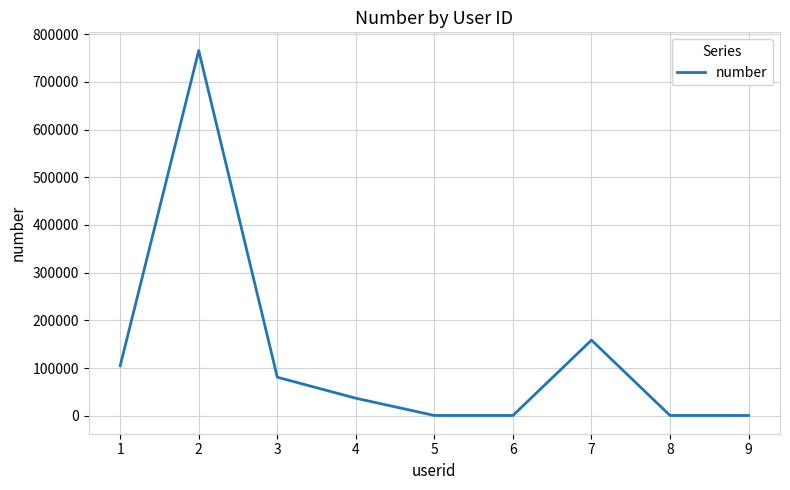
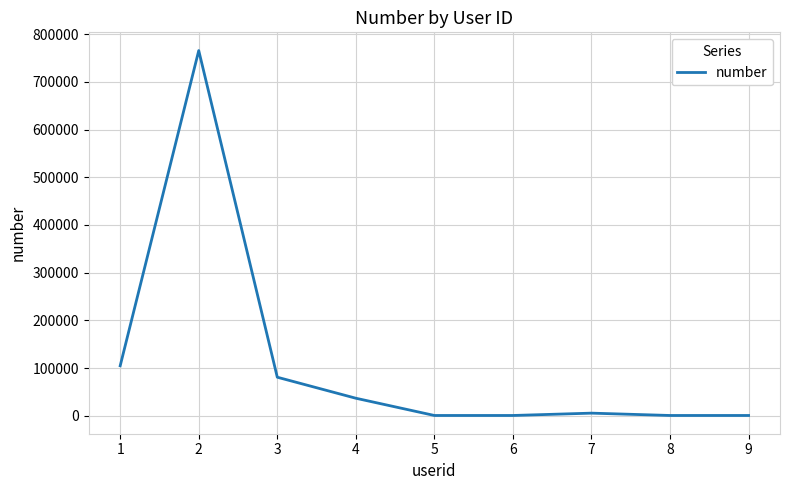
7: 160000 -> 10000
